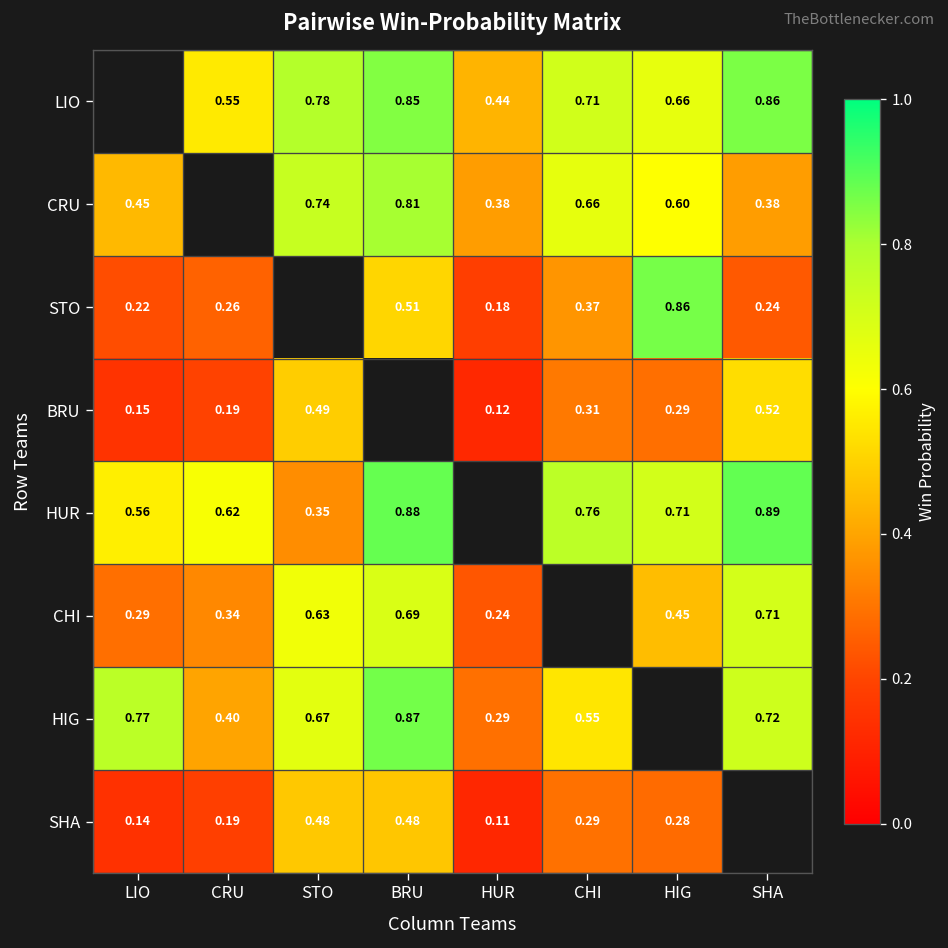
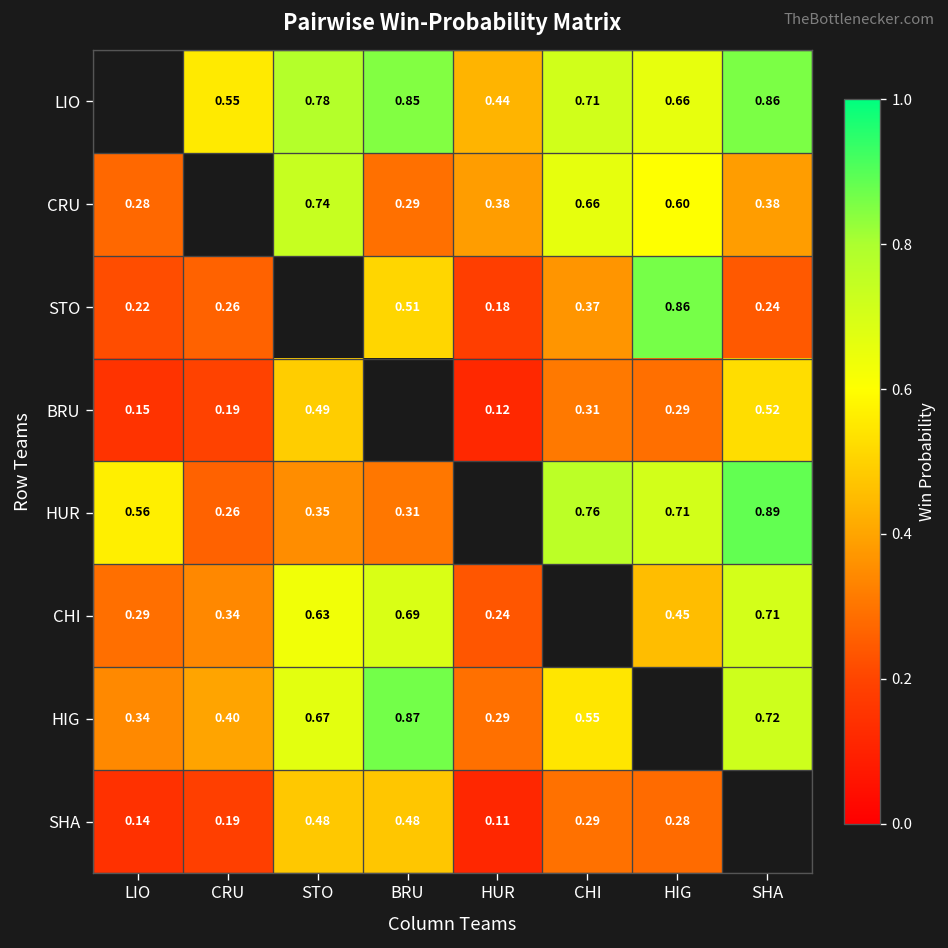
CRU, LIO: 0.45 -> 0.28
CRU, BRU: 0.81 -> 0.29
HUR, CRU: 0.62 -> 0.26
HUR, BRU: 0.88 -> 0.31
HIG, LIO: 0.77 -> 0.34
